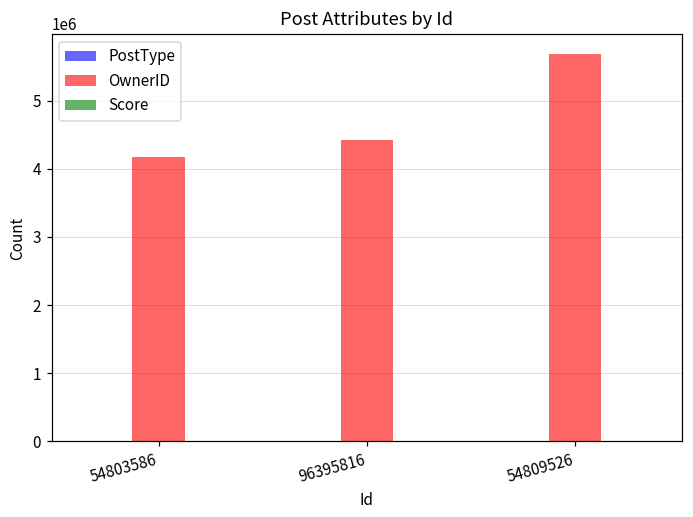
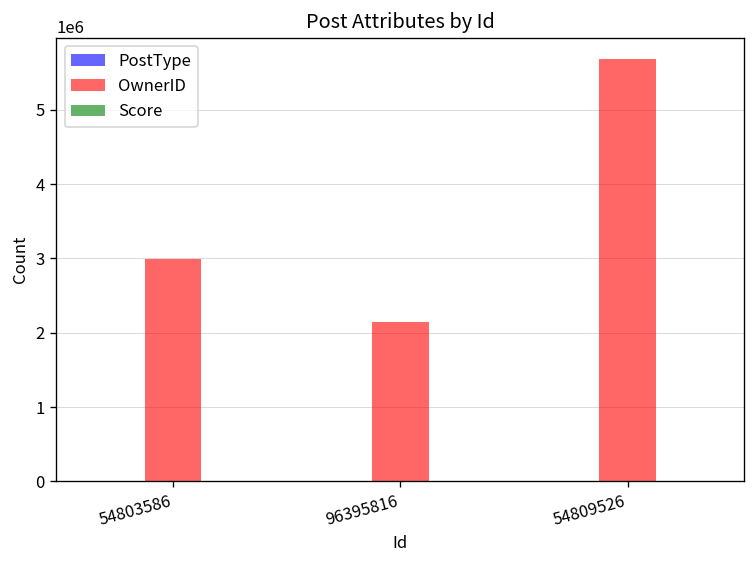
OwnerID, 54803586: 4200000 -> 3000000
OwnerID, 96395816: 4400000 -> 2100000
